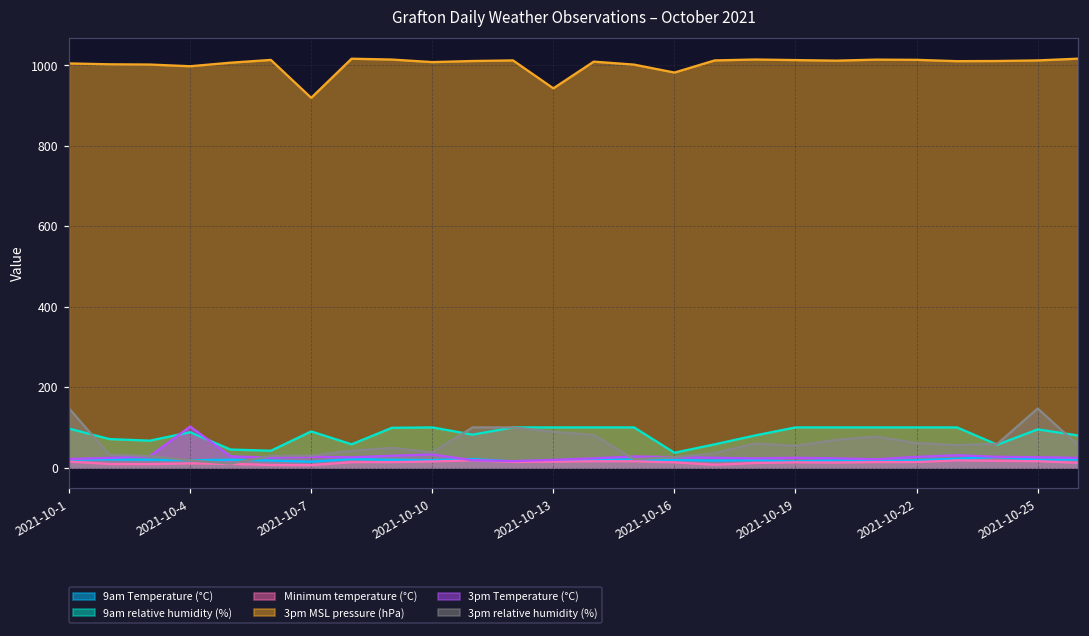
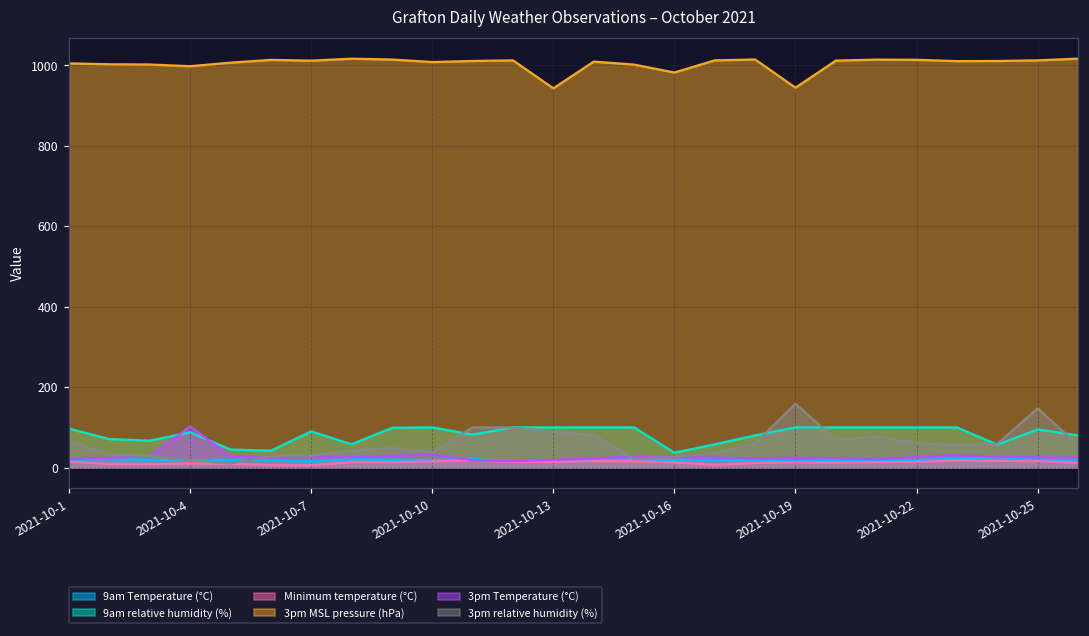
3pm relative humidity (%), 2021-10-1: 150 -> 70
3pm MSL pressure (hPa), 2021-10-7: 920 -> 1010
3pm MSL pressure (hPa), 2021-10-19: 1010 -> 940
3pm relative humidity (%), 2021-10-19: 50 -> 160
